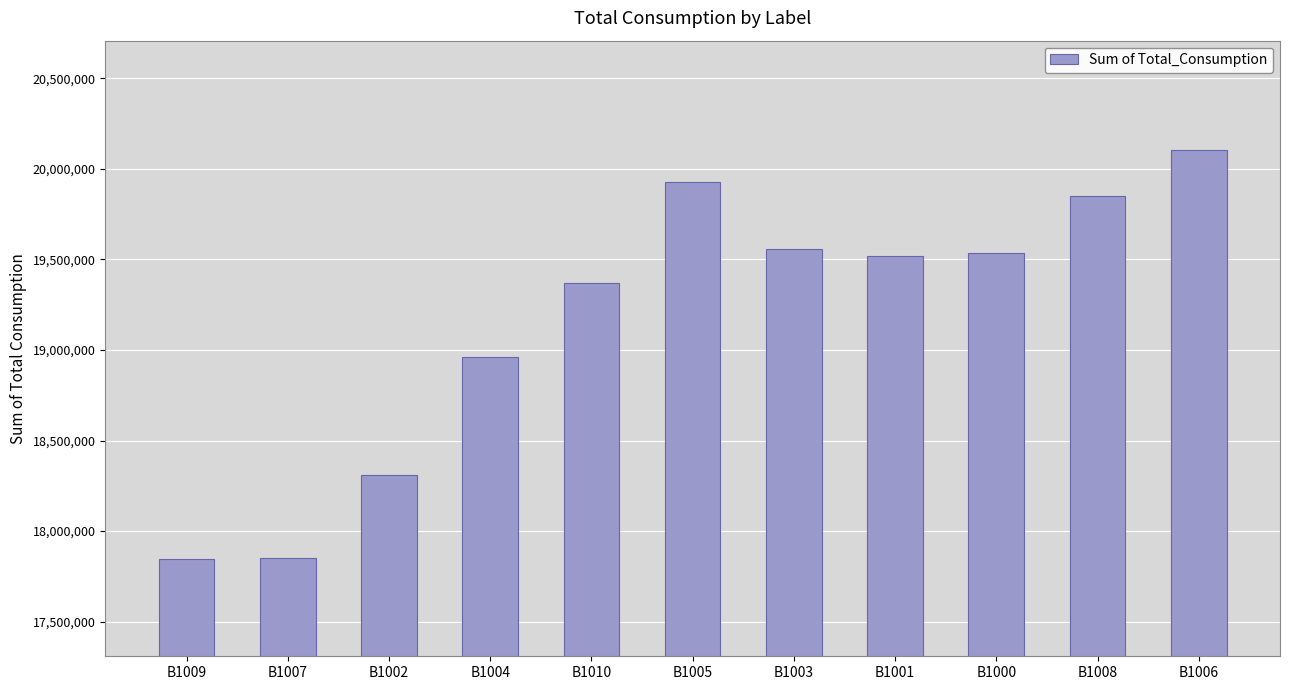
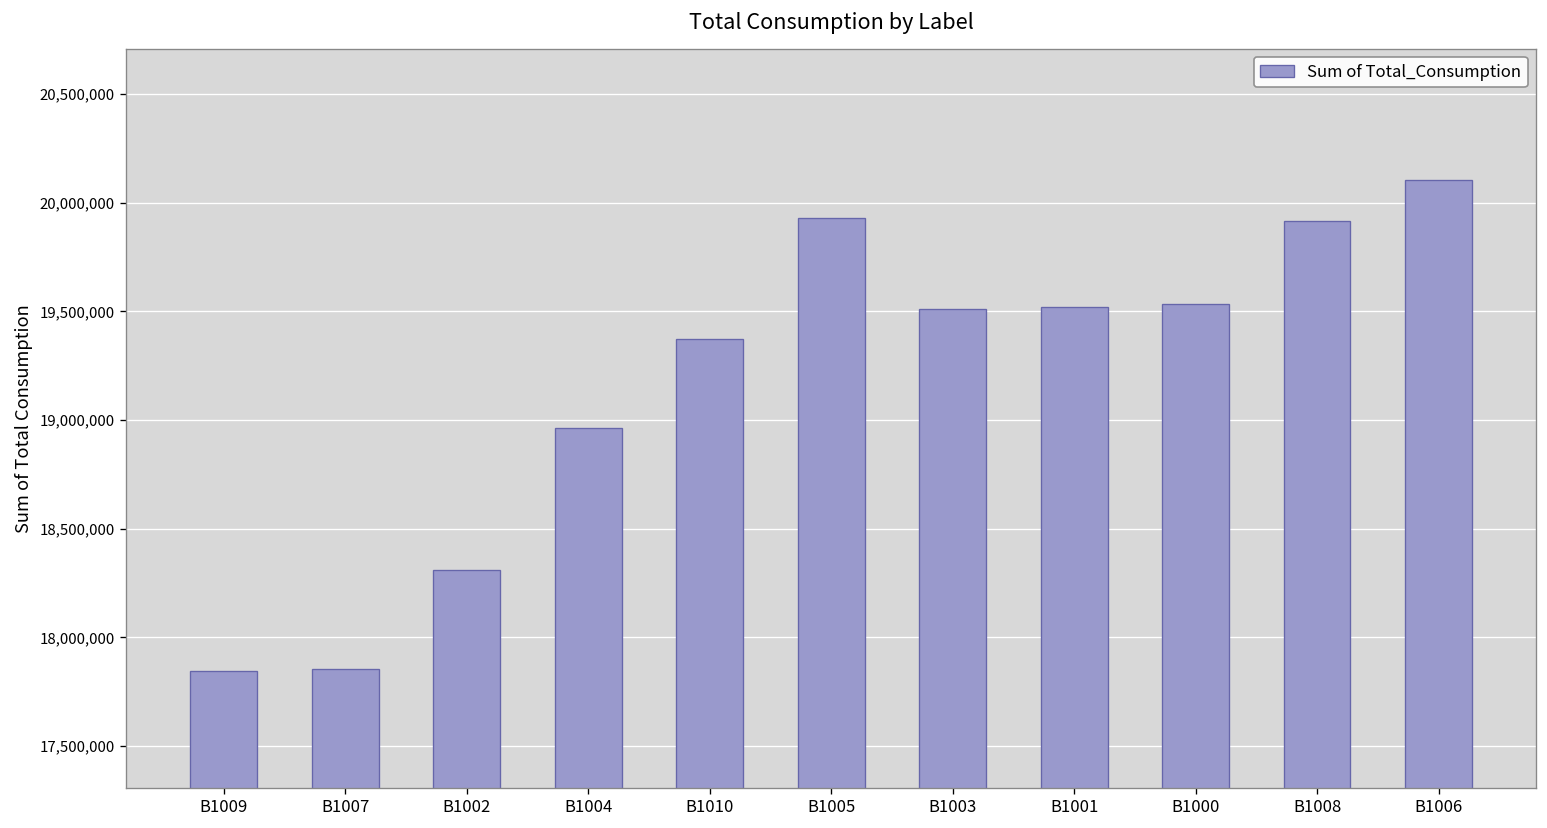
B1003: 19,560,000 -> 19,510,000
B1008: 19,850,000 -> 19,910,000
